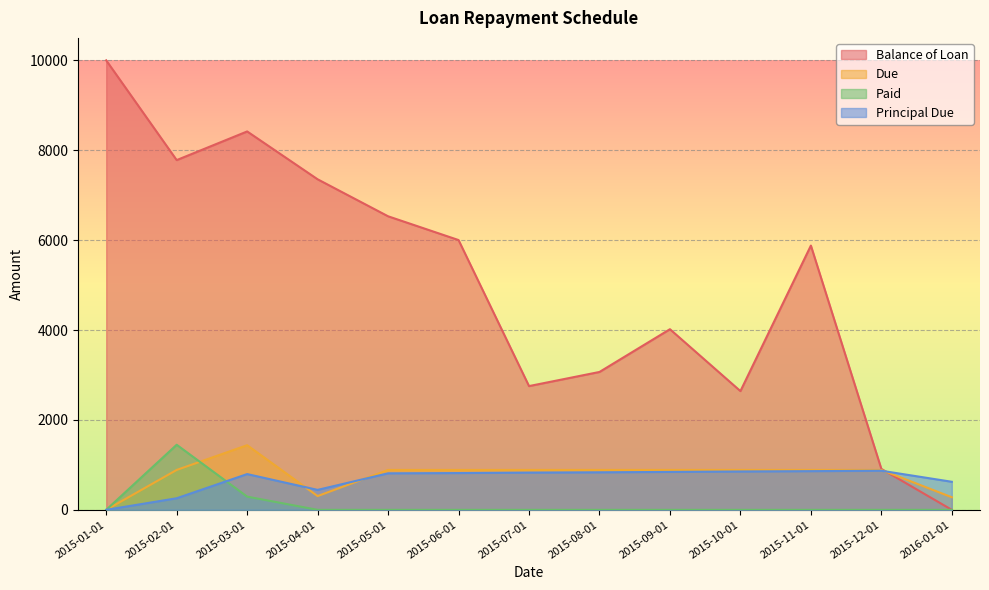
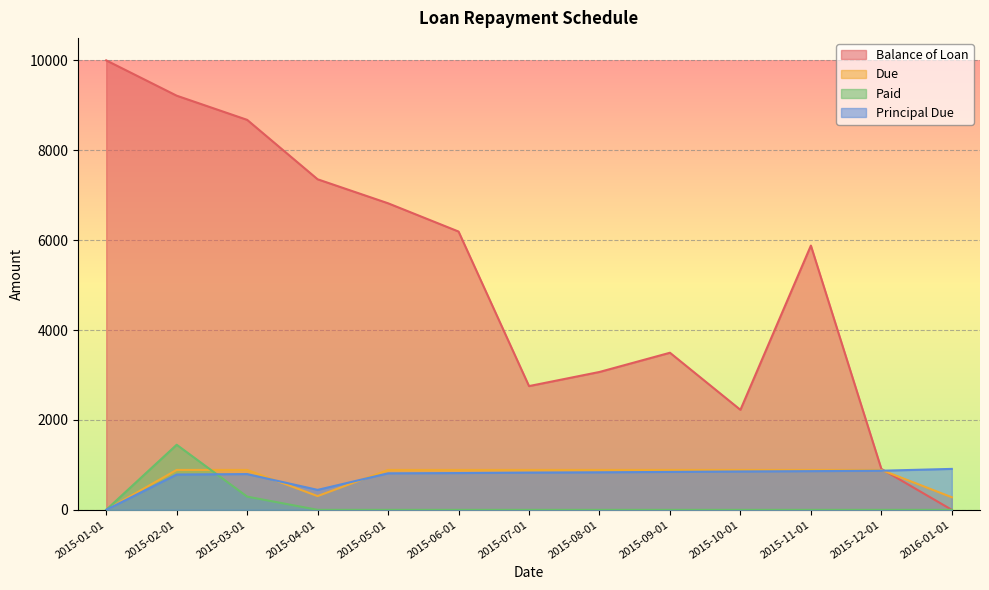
Balance of Loan, 2015-02-01: 7800 -> 9200
Principal Due, 2015-02-01: 300 -> 800
Balance of Loan, 2015-03-01: 8400 -> 8700
Due, 2015-03-01: 1400 -> 900
Balance of Loan, 2015-05-01: 6500 -> 6800
Balance of Loan, 2015-06-01: 6000 -> 6200
Balance of Loan, 2015-09-01: 4000 -> 3500
Balance of Loan, 2015-10-01: 2600 -> 2200
Principal Due, 2016-01-01: 600 -> 900
